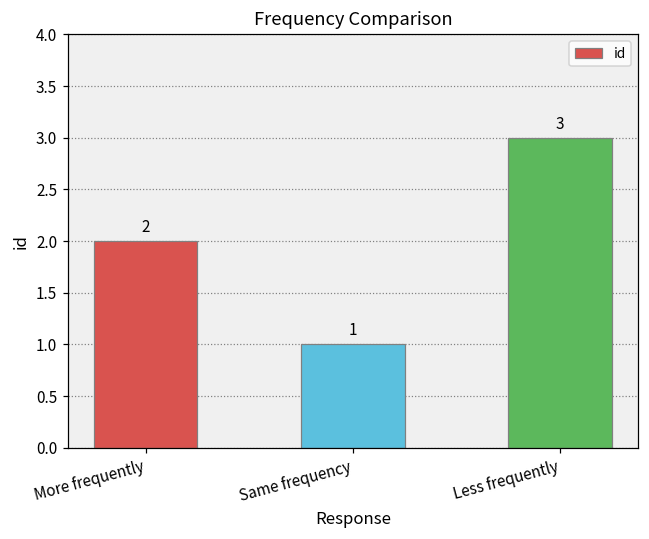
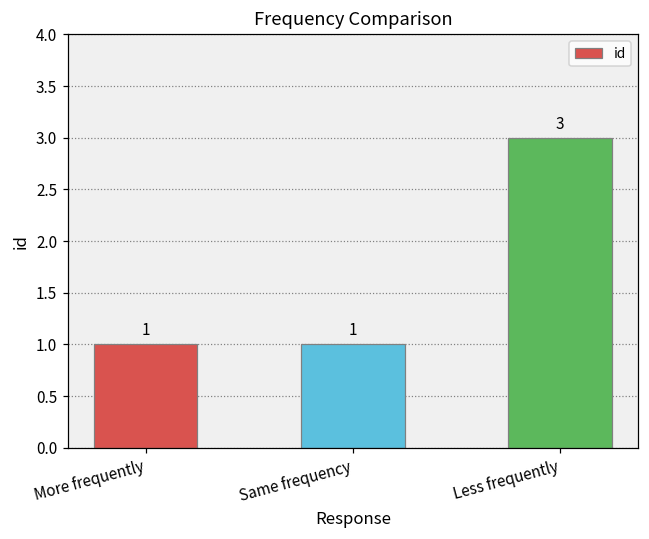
More frequently: 2 -> 1
